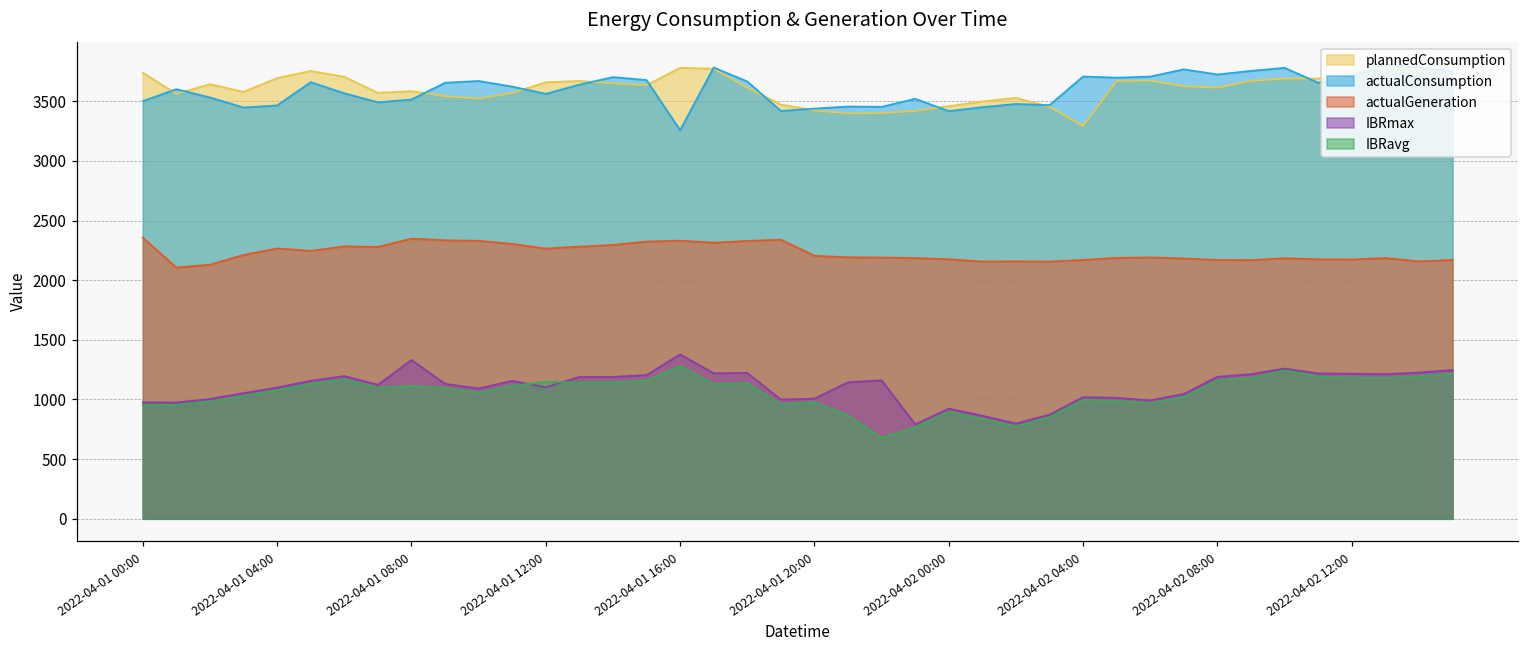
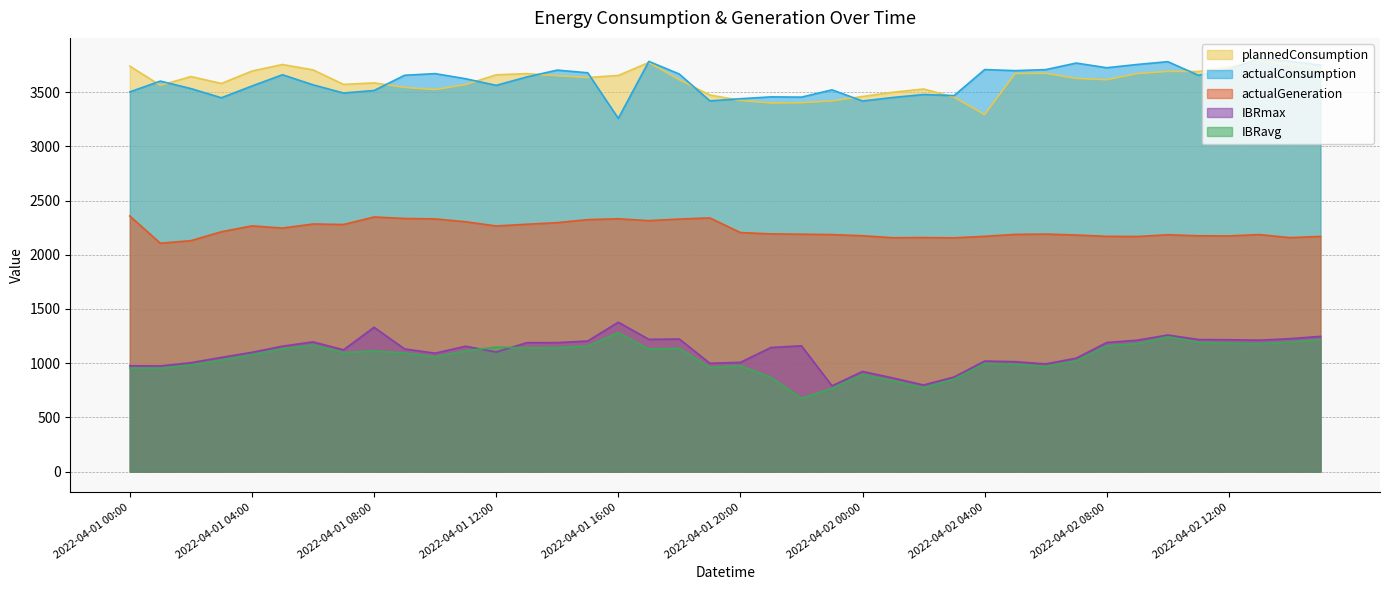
actualConsumption, 2022-04-01 04:00: 3470 -> 3560
plannedConsumption, 2022-04-01 16:00: 3780 -> 3650
